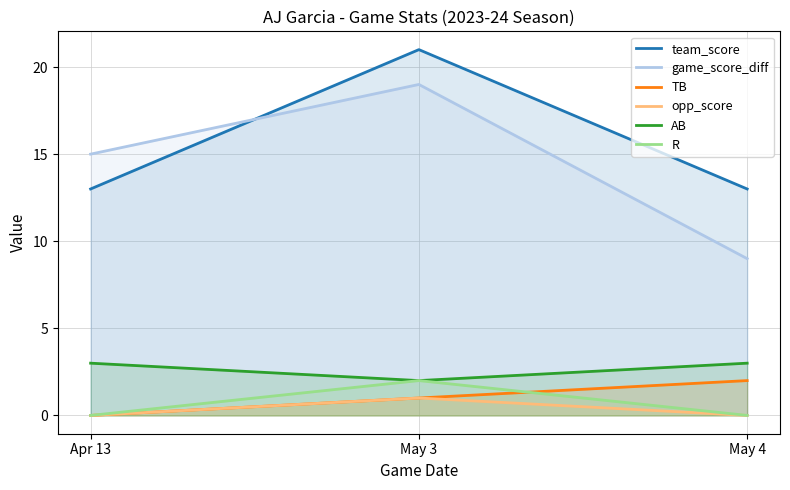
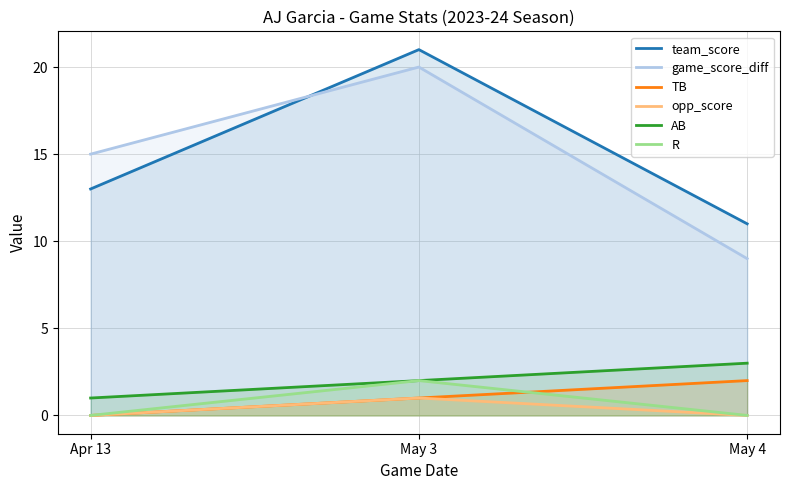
AB, Apr 13: 3 -> 1
game_score_diff, May 3: 19 -> 20
team_score, May 4: 13 -> 11
